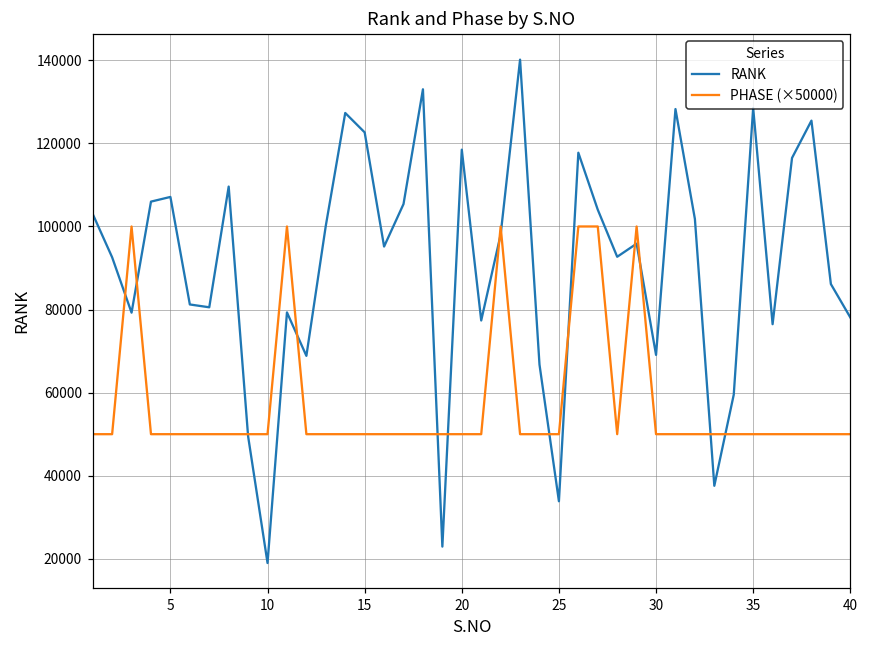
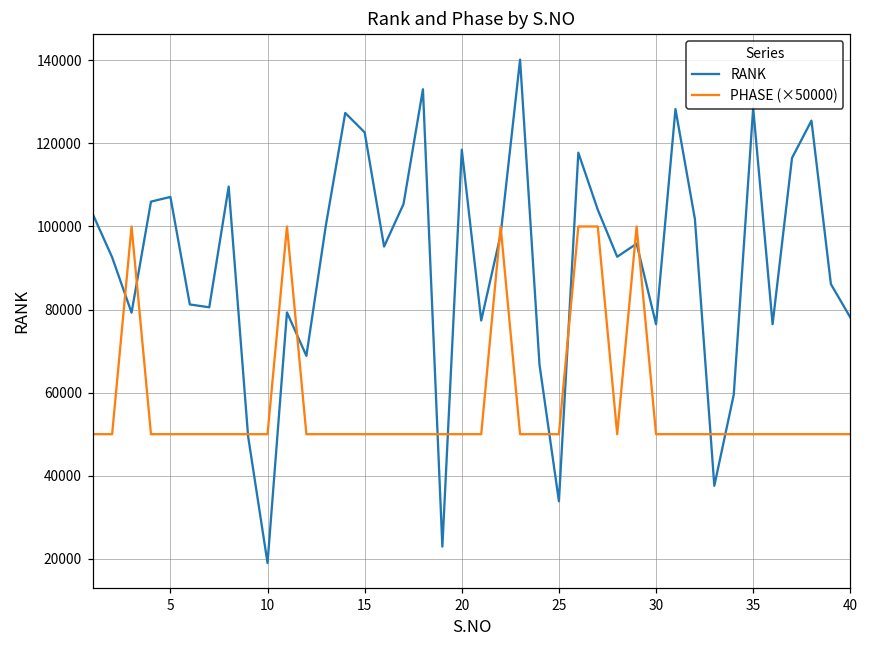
RANK, 30: 69000 -> 76000
